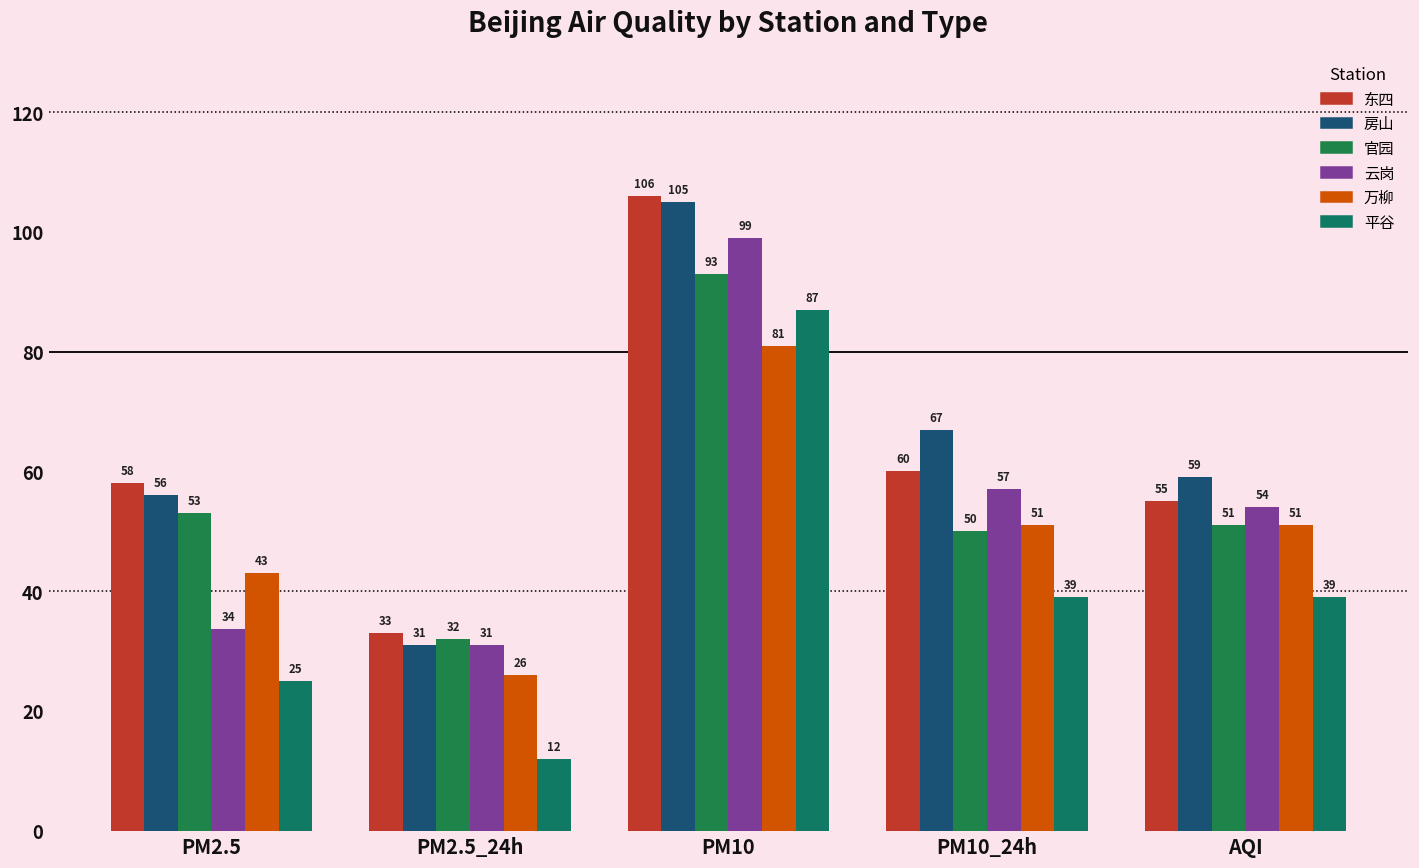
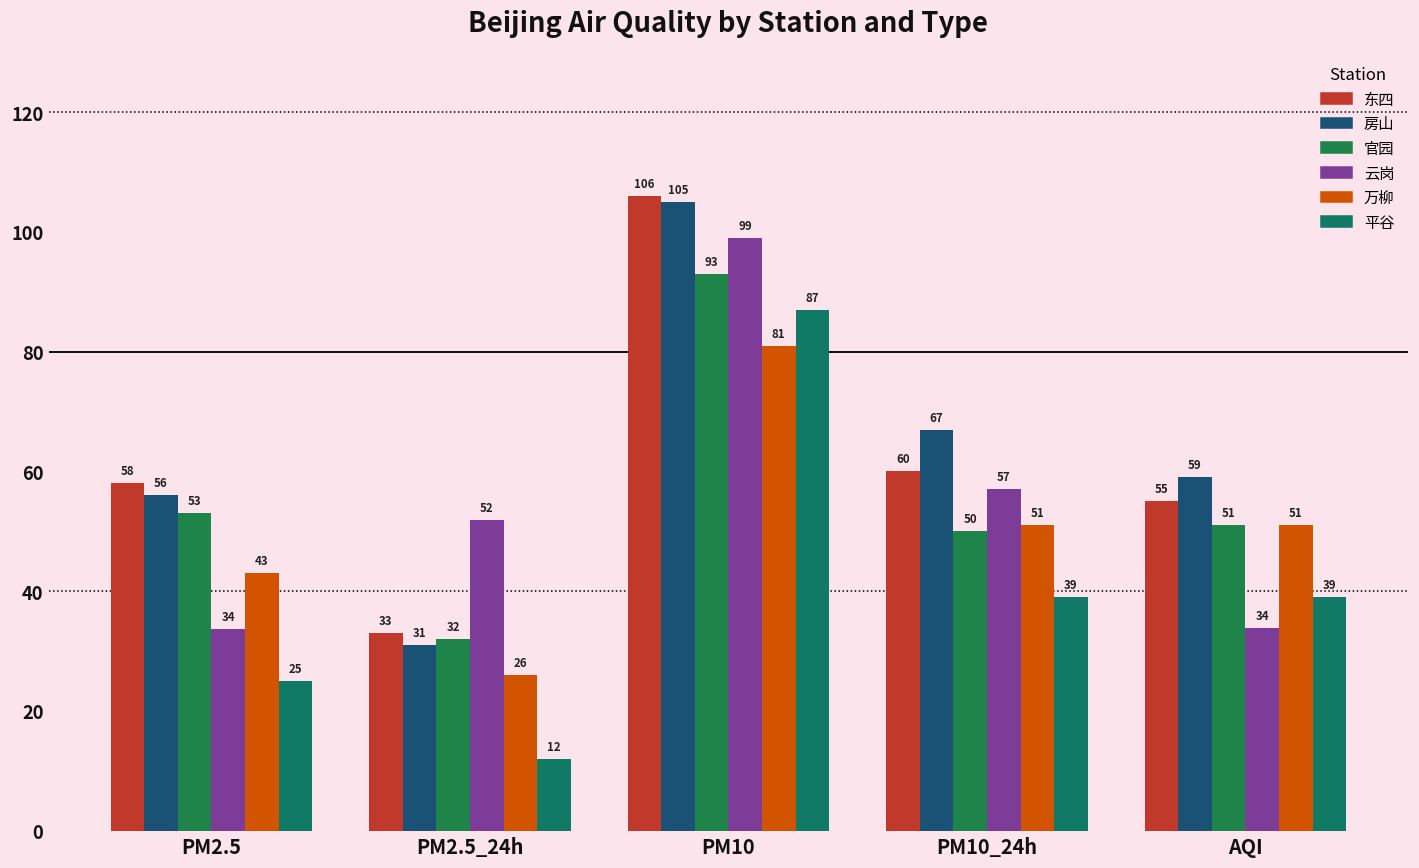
云岗, PM2.5_24h: 31 -> 52
云岗, AQI: 54 -> 34
